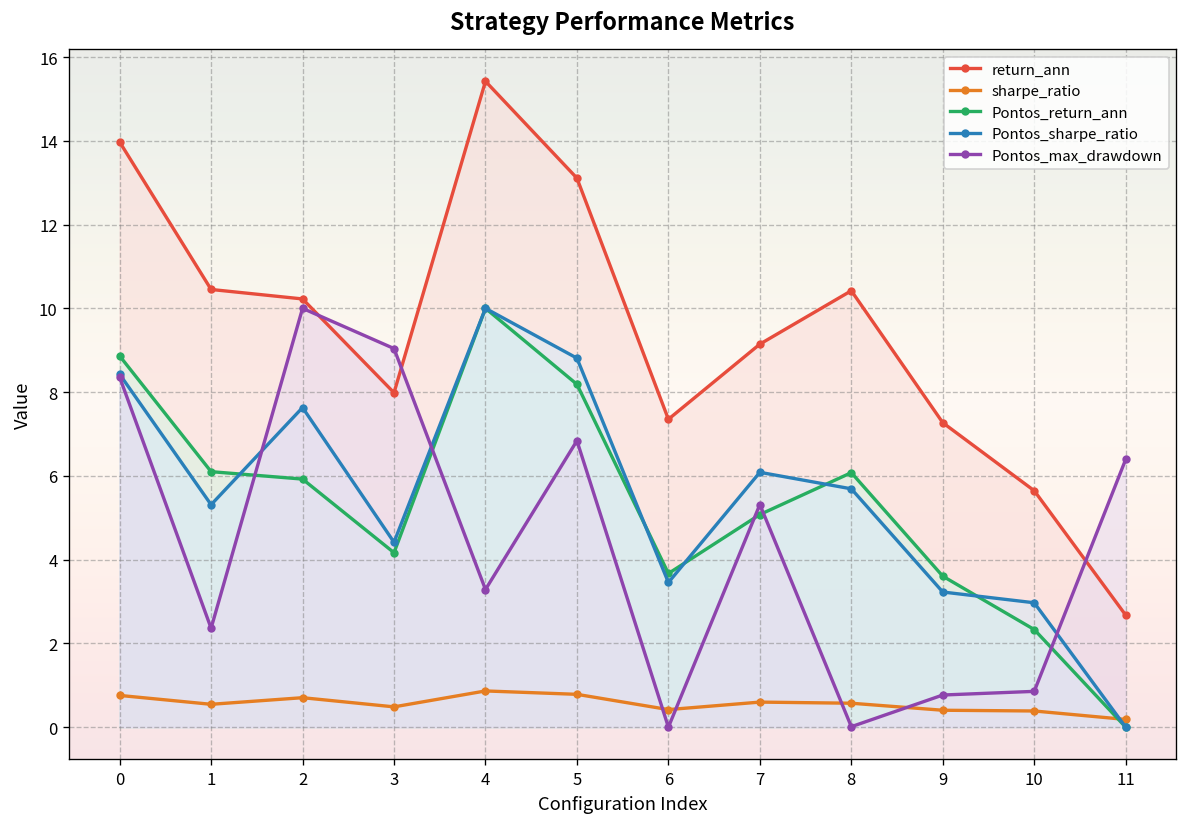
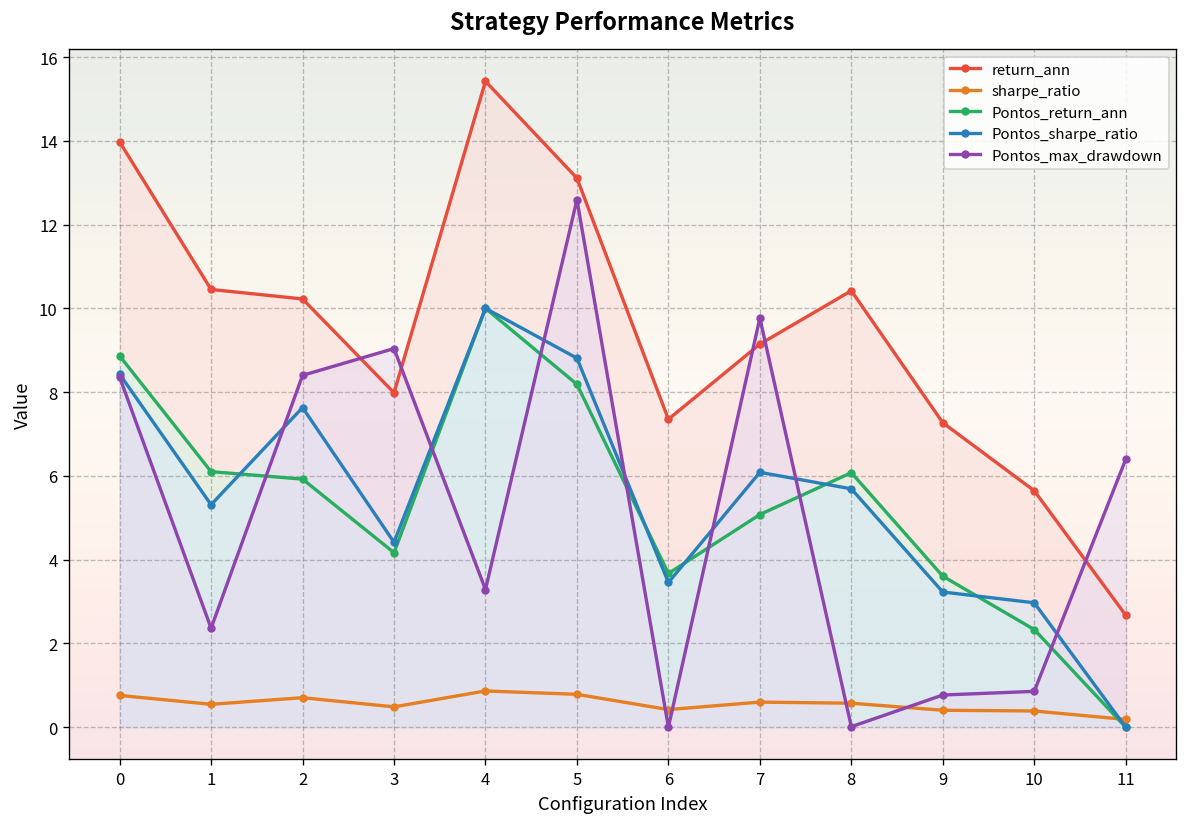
Pontos_max_drawdown, 2: 10.0 -> 8.4
Pontos_max_drawdown, 5: 6.8 -> 12.6
Pontos_max_drawdown, 7: 5.3 -> 9.8
